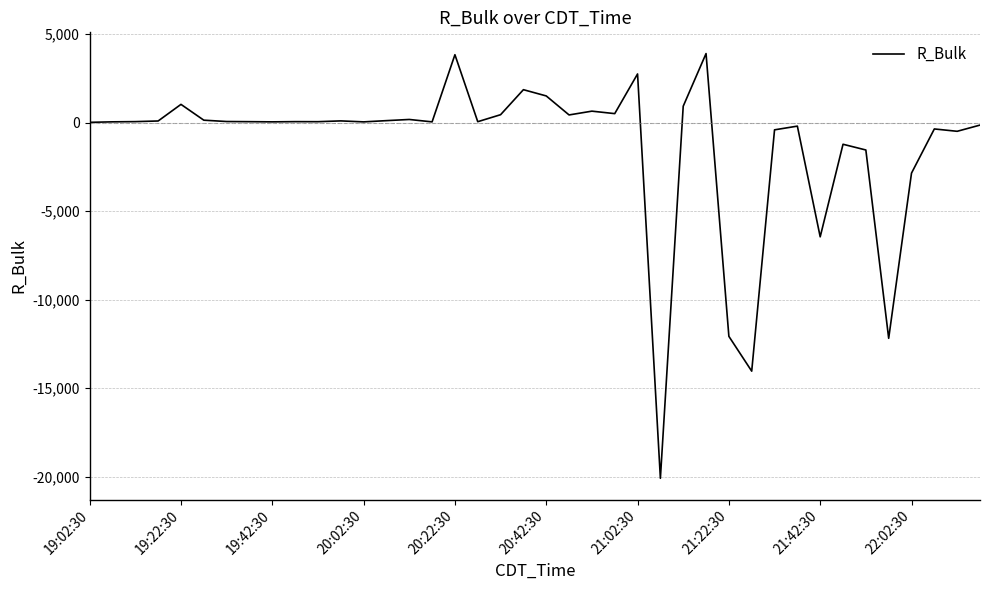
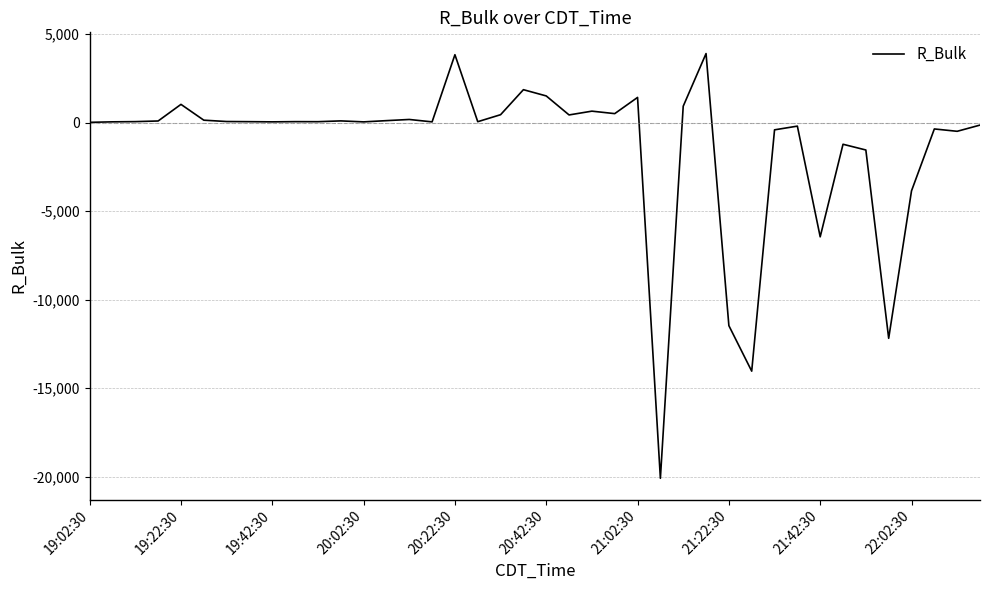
21:02:30: 2,800 -> 1,400
21:22:30: -12,100 -> -11,500
22:02:30: -2,900 -> -3,900
